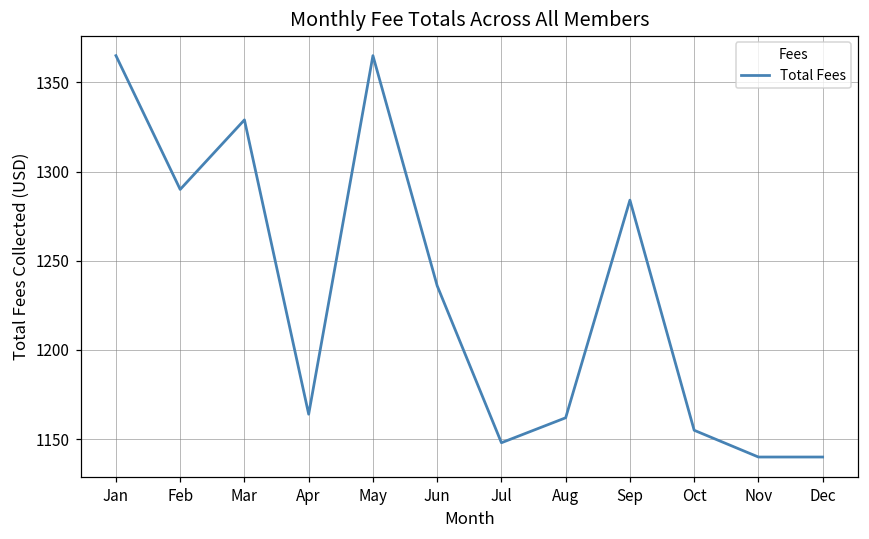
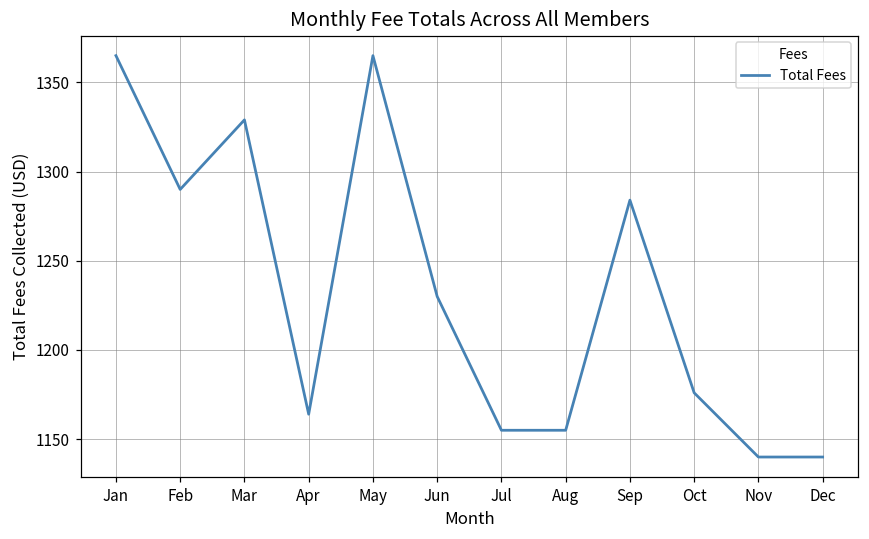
Jun: 1236 -> 1230
Jul: 1148 -> 1155
Aug: 1162 -> 1155
Oct: 1155 -> 1176
